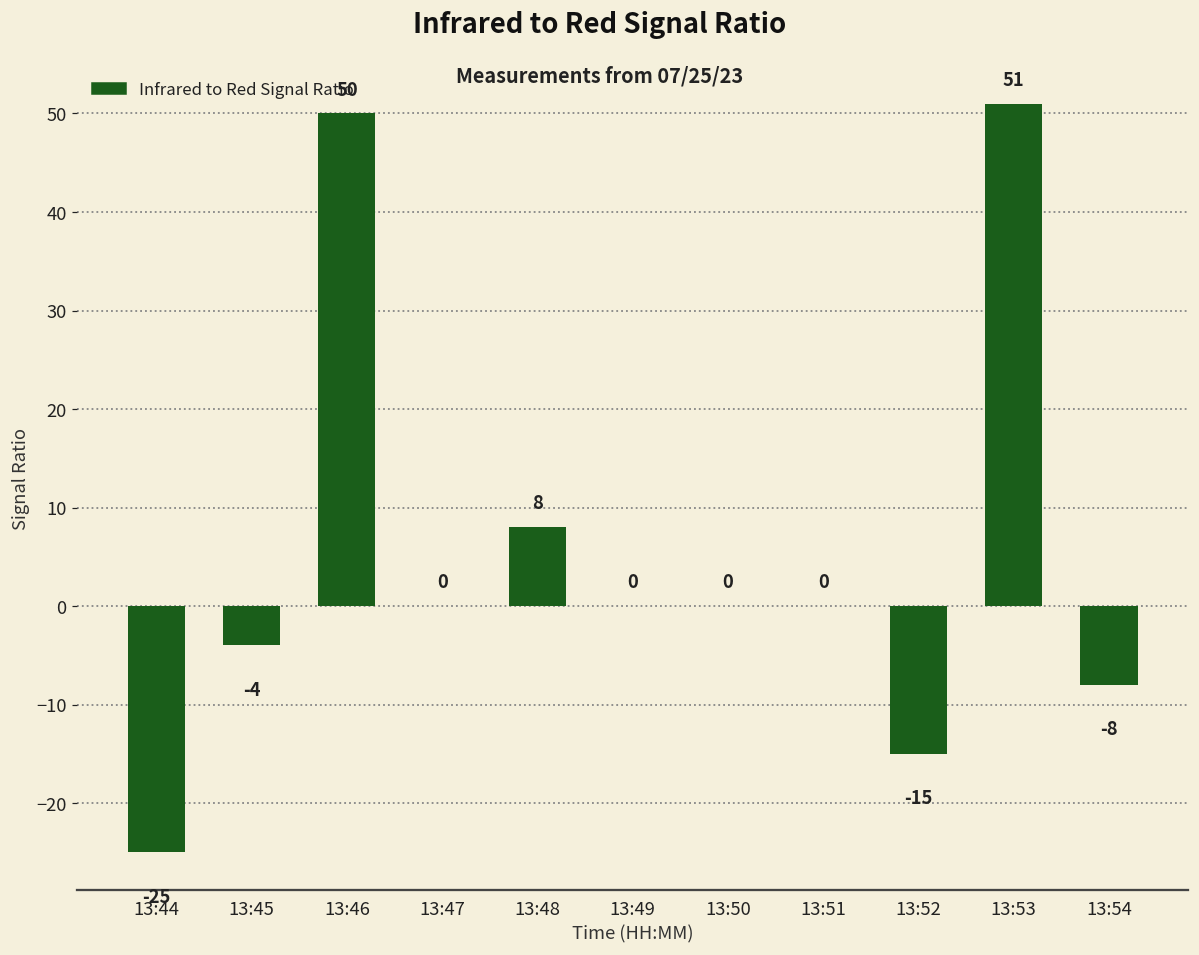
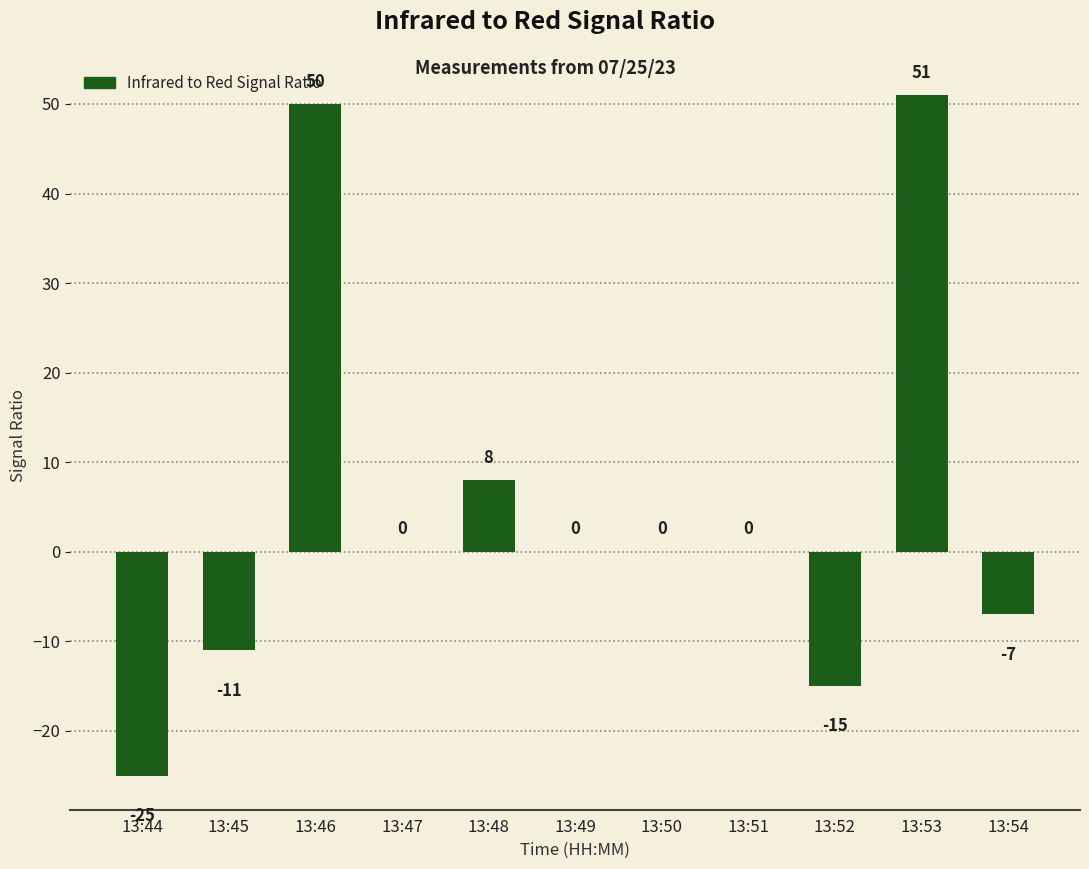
13:45: -4 -> -11
13:54: -8 -> -7
